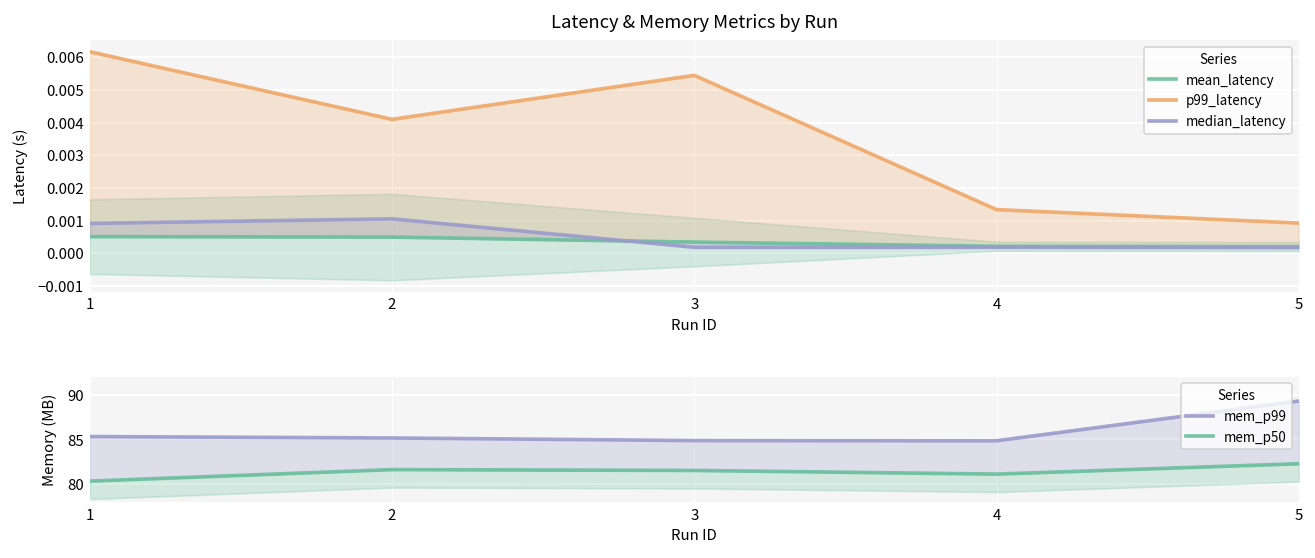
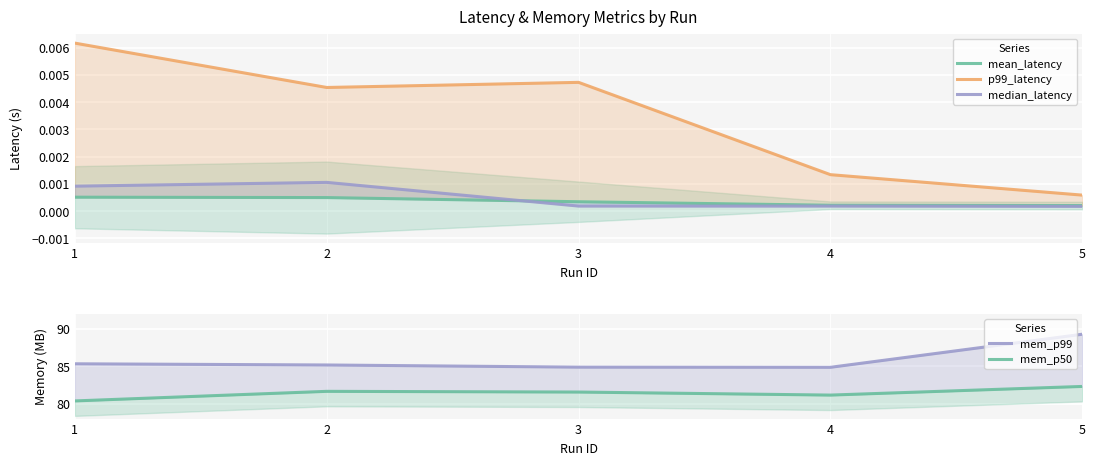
Latency & Memory Metrics by Run, p99_latency, 2: 0.0041 -> 0.0045
Latency & Memory Metrics by Run, p99_latency, 3: 0.0054 -> 0.0047
Latency & Memory Metrics by Run, p99_latency, 5: 0.0009 -> 0.0006
